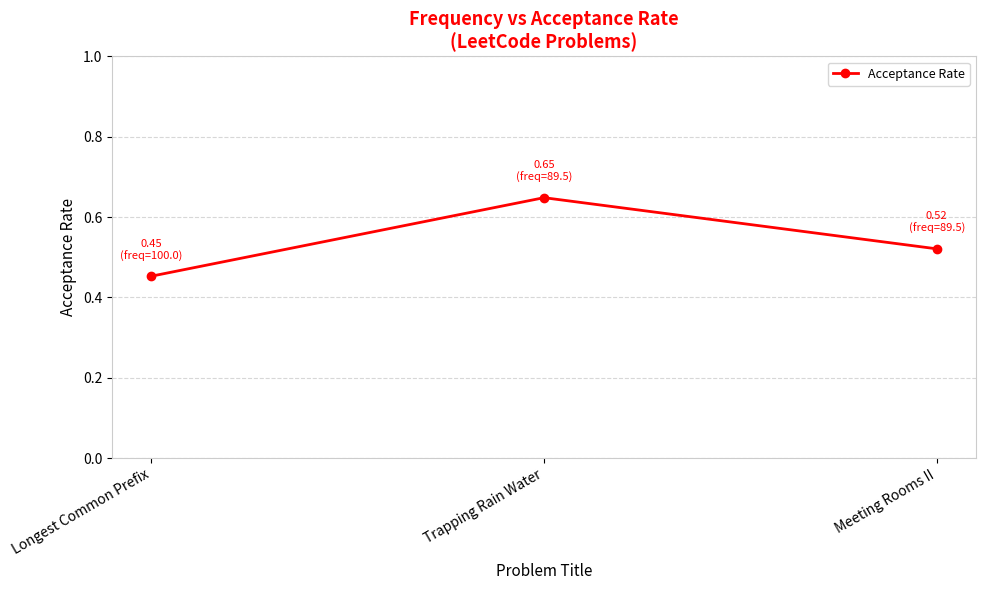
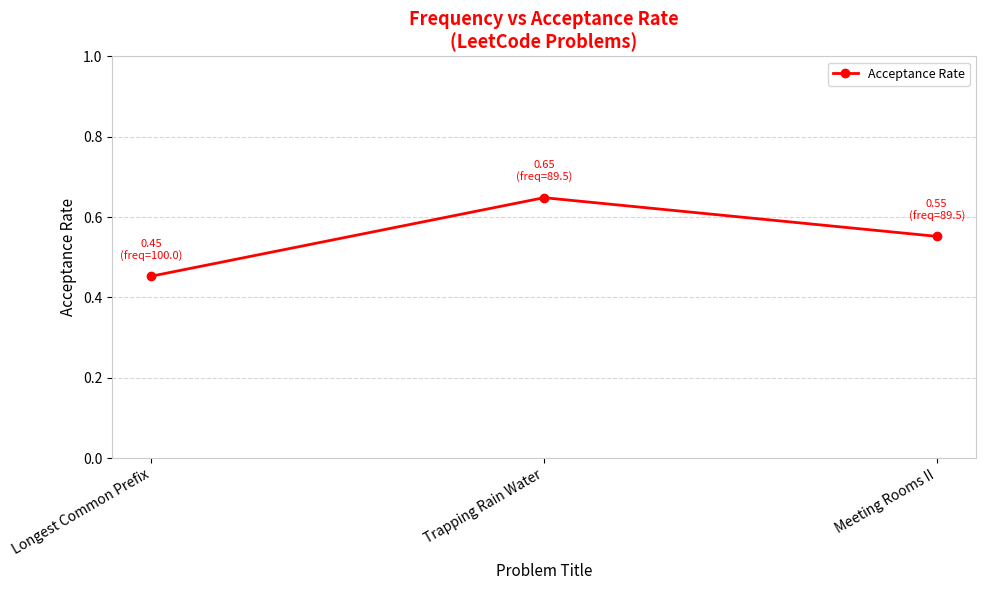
Meeting Rooms II: 0.52 -> 0.55
